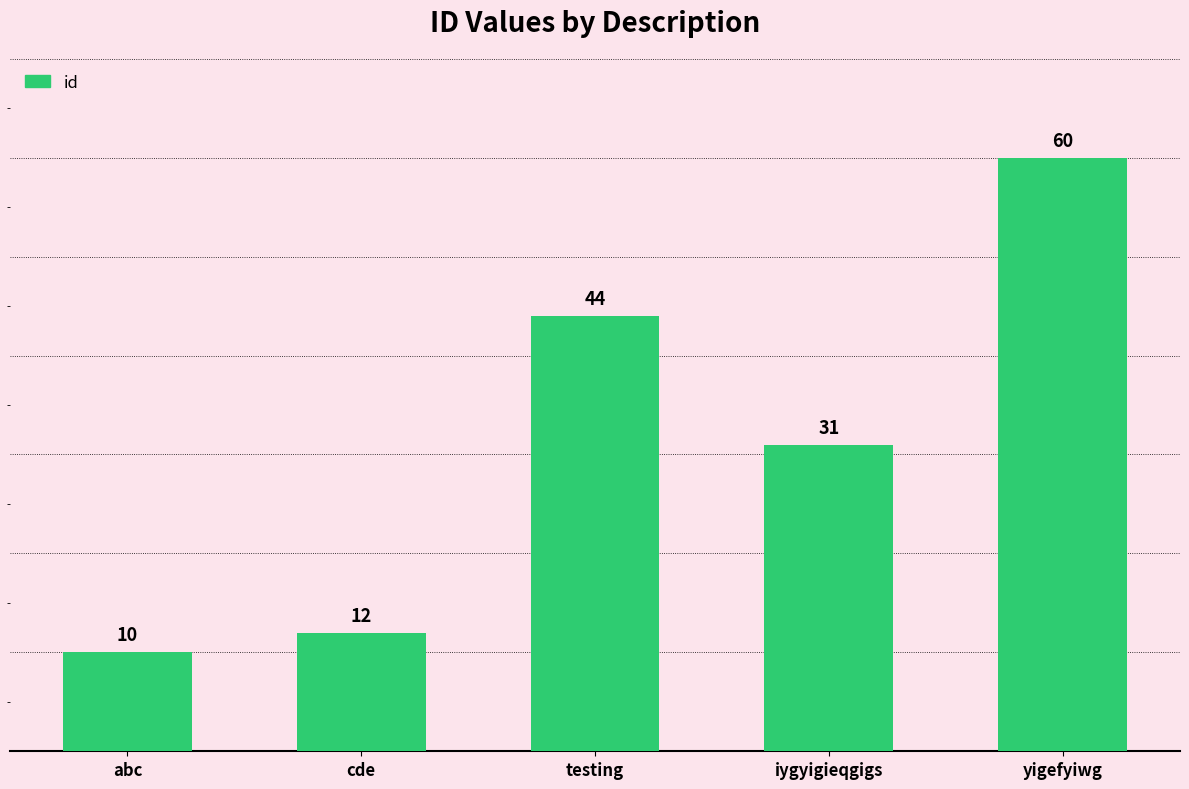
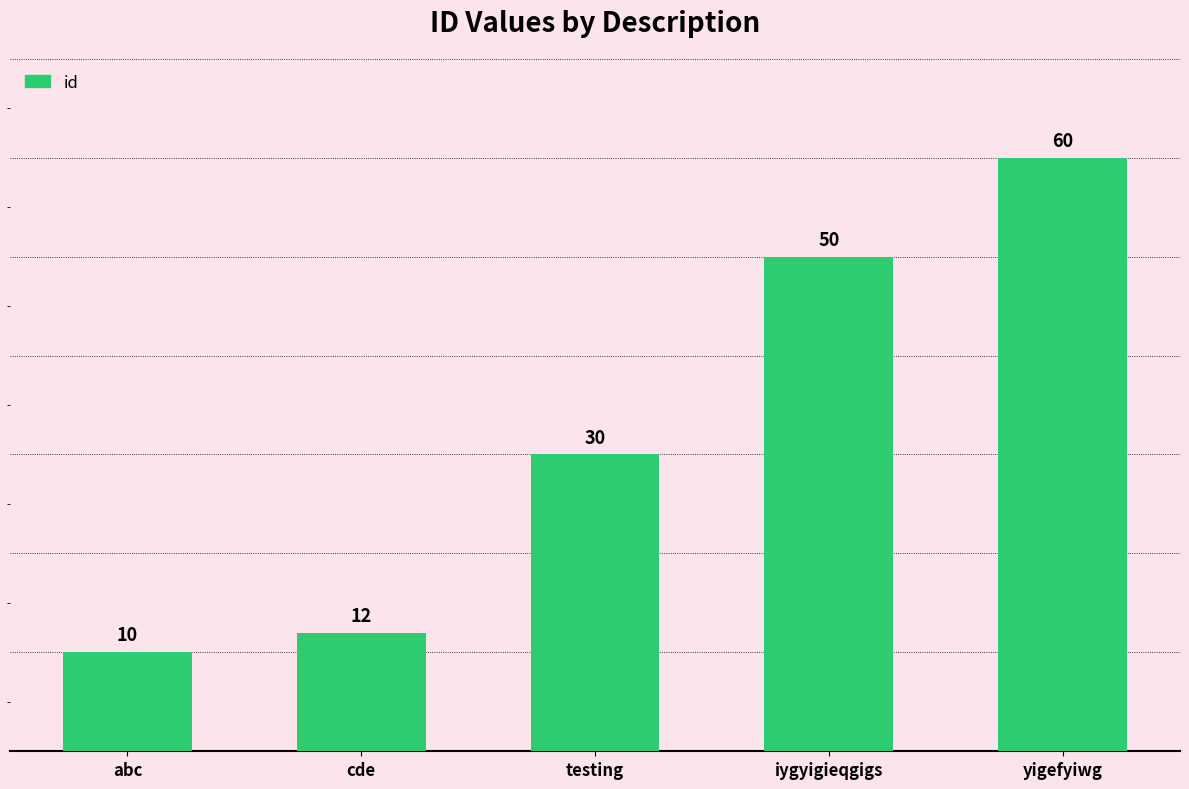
testing: 44 -> 30
iygyigieqgigs: 31 -> 50
